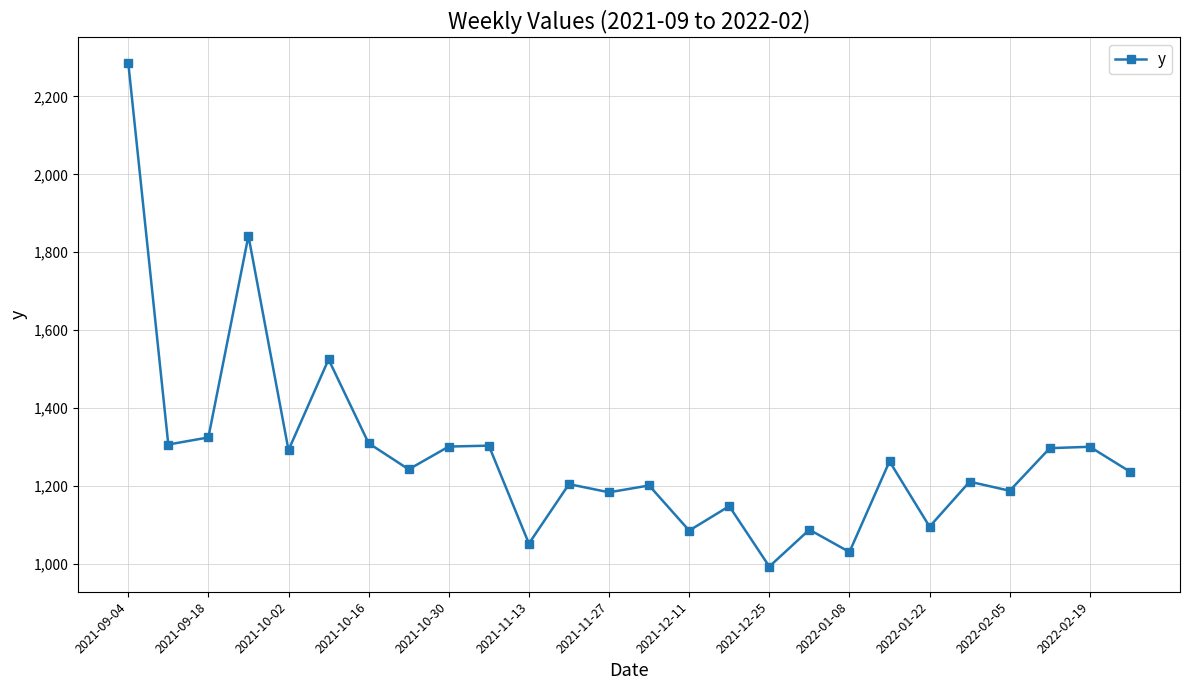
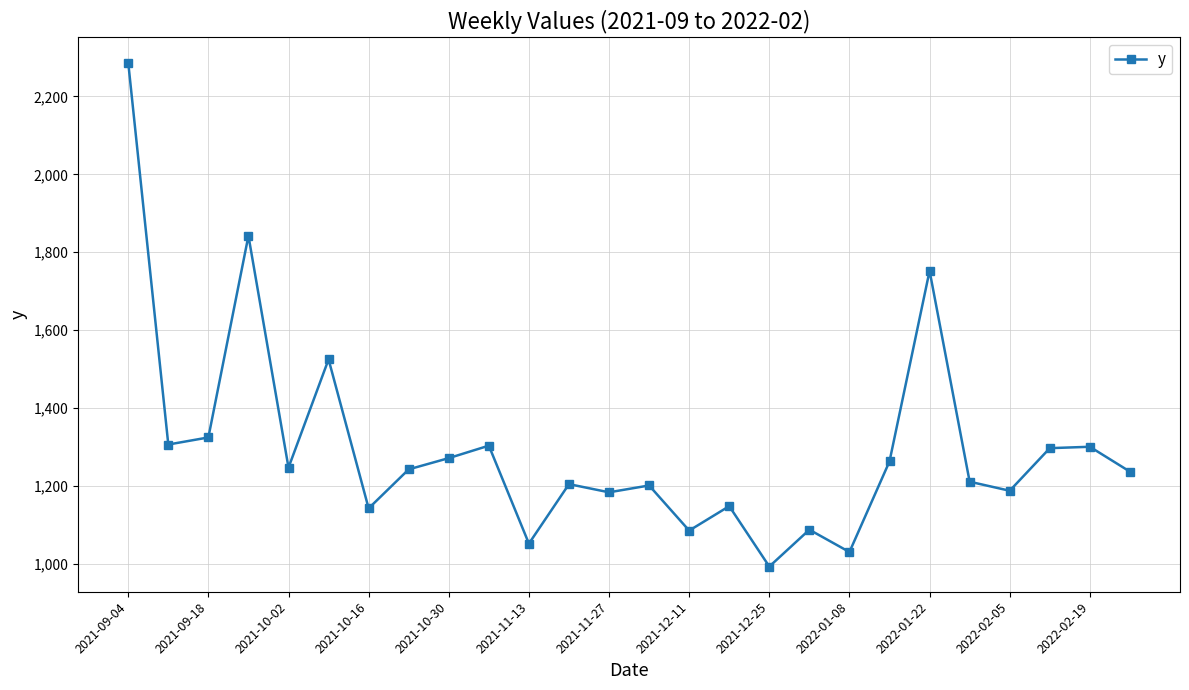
2021-10-02: 1,290 -> 1,250
2021-10-16: 1,310 -> 1,140
2021-10-30: 1,300 -> 1,270
2022-01-22: 1,100 -> 1,750
